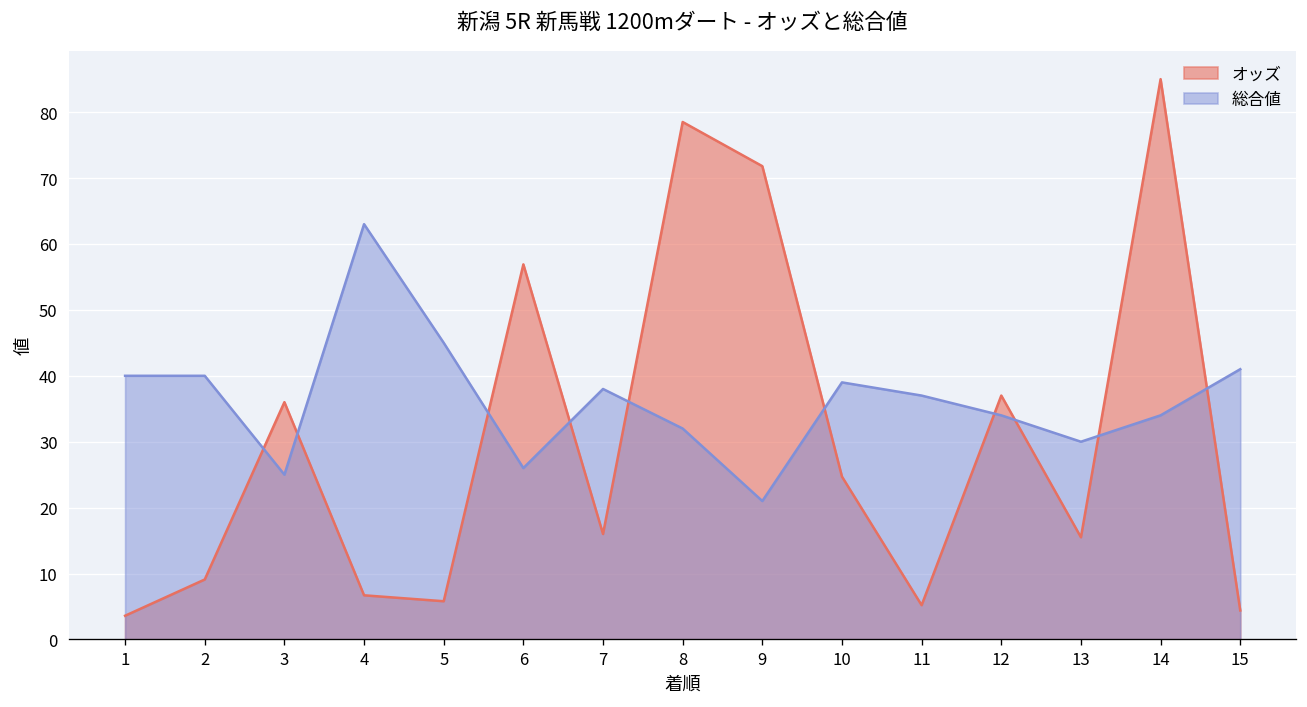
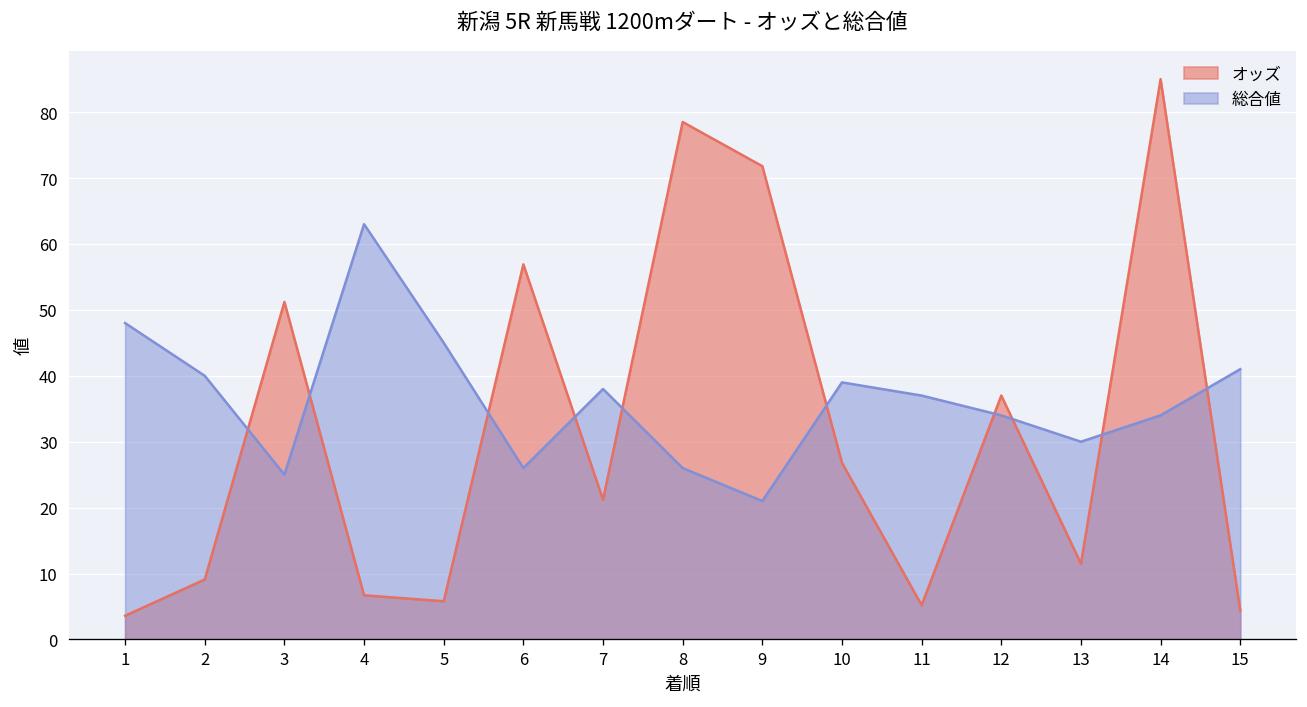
総合値, 1: 40 -> 48
オッズ, 3: 36 -> 51
オッズ, 7: 16 -> 21
総合値, 8: 32 -> 26
オッズ, 10: 25 -> 27
オッズ, 13: 16 -> 12
